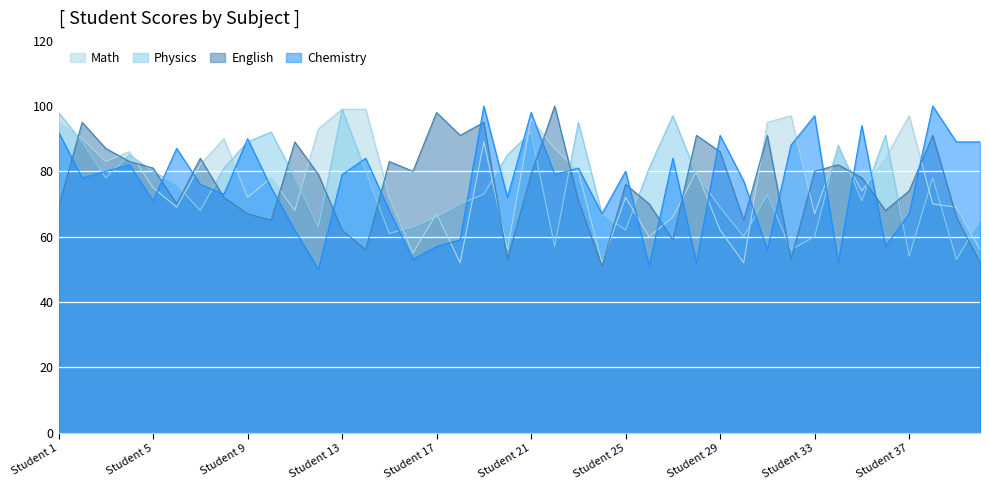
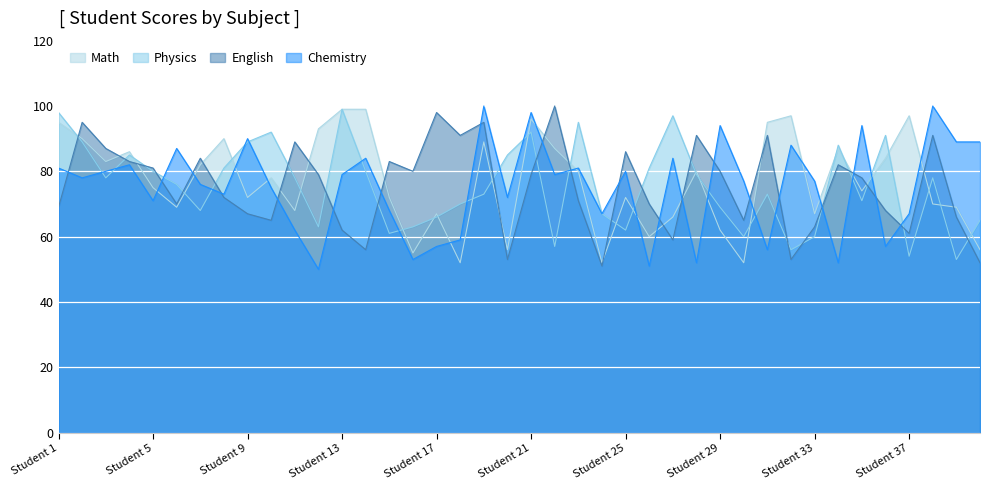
Chemistry, Student 1: 92 -> 81
English, Student 25: 76 -> 86
English, Student 29: 86 -> 80
Chemistry, Student 29: 91 -> 94
English, Student 33: 80 -> 63
Chemistry, Student 33: 97 -> 77
English, Student 37: 74 -> 61
